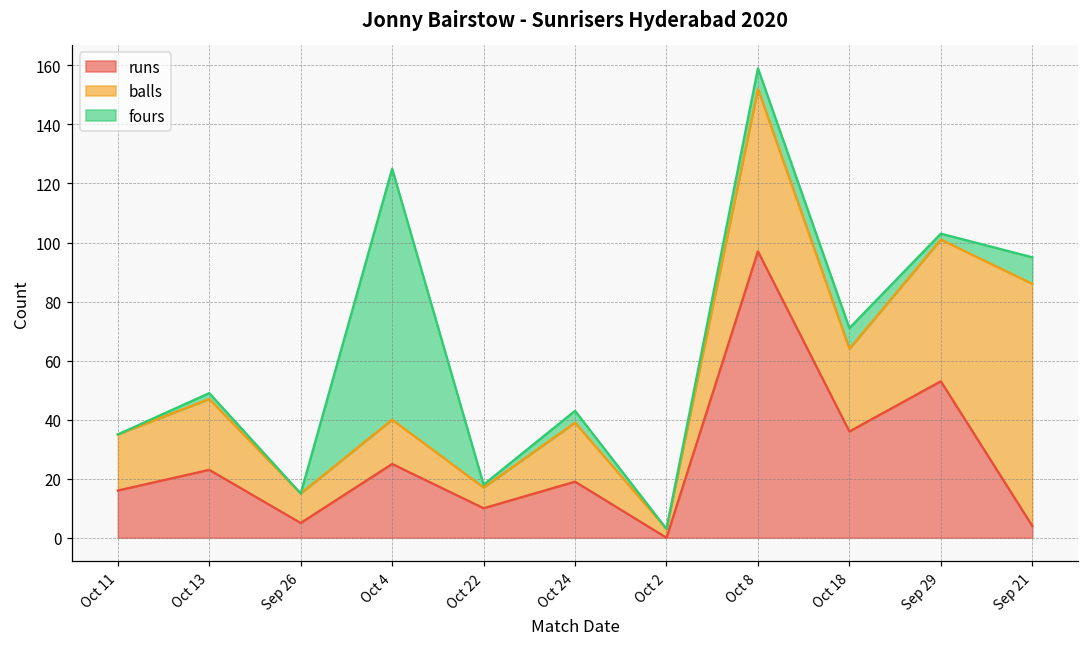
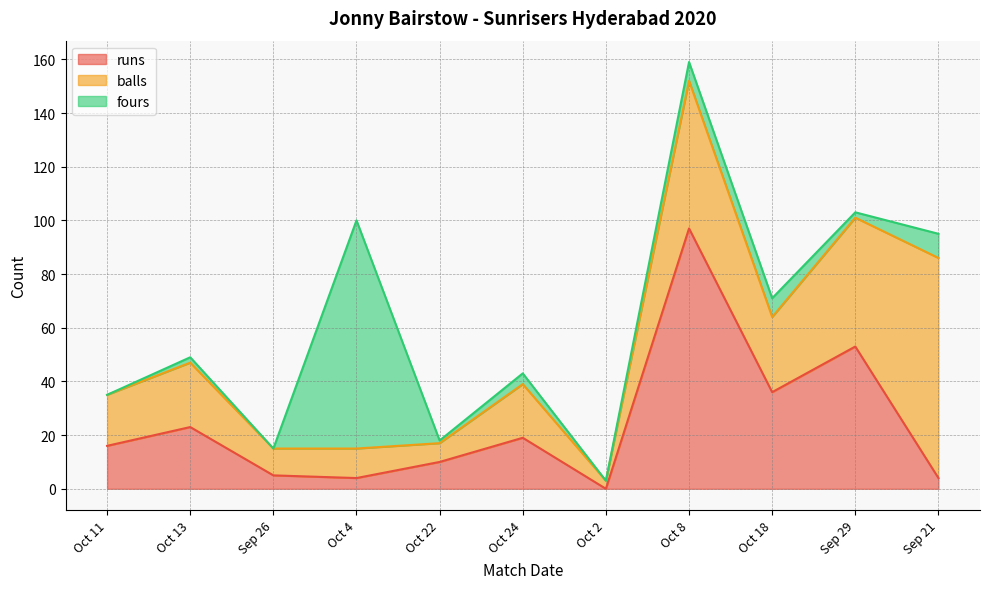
runs, Oct 4: 25 -> 4
balls, Oct 4: 15 -> 11
